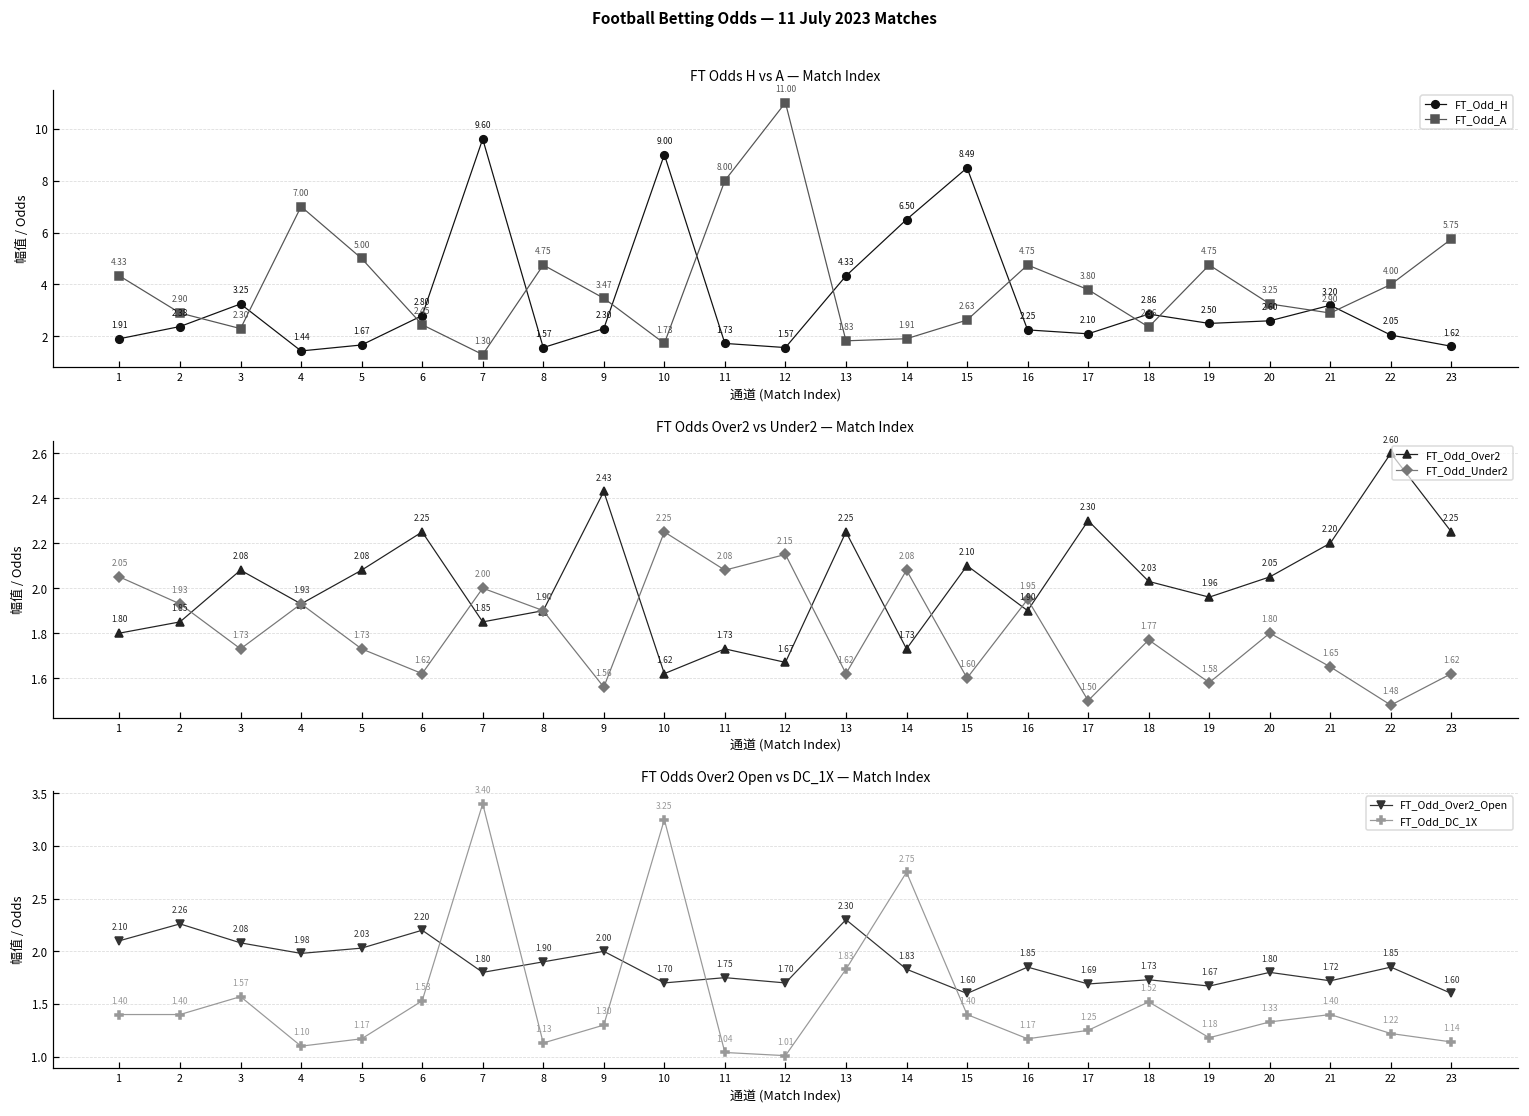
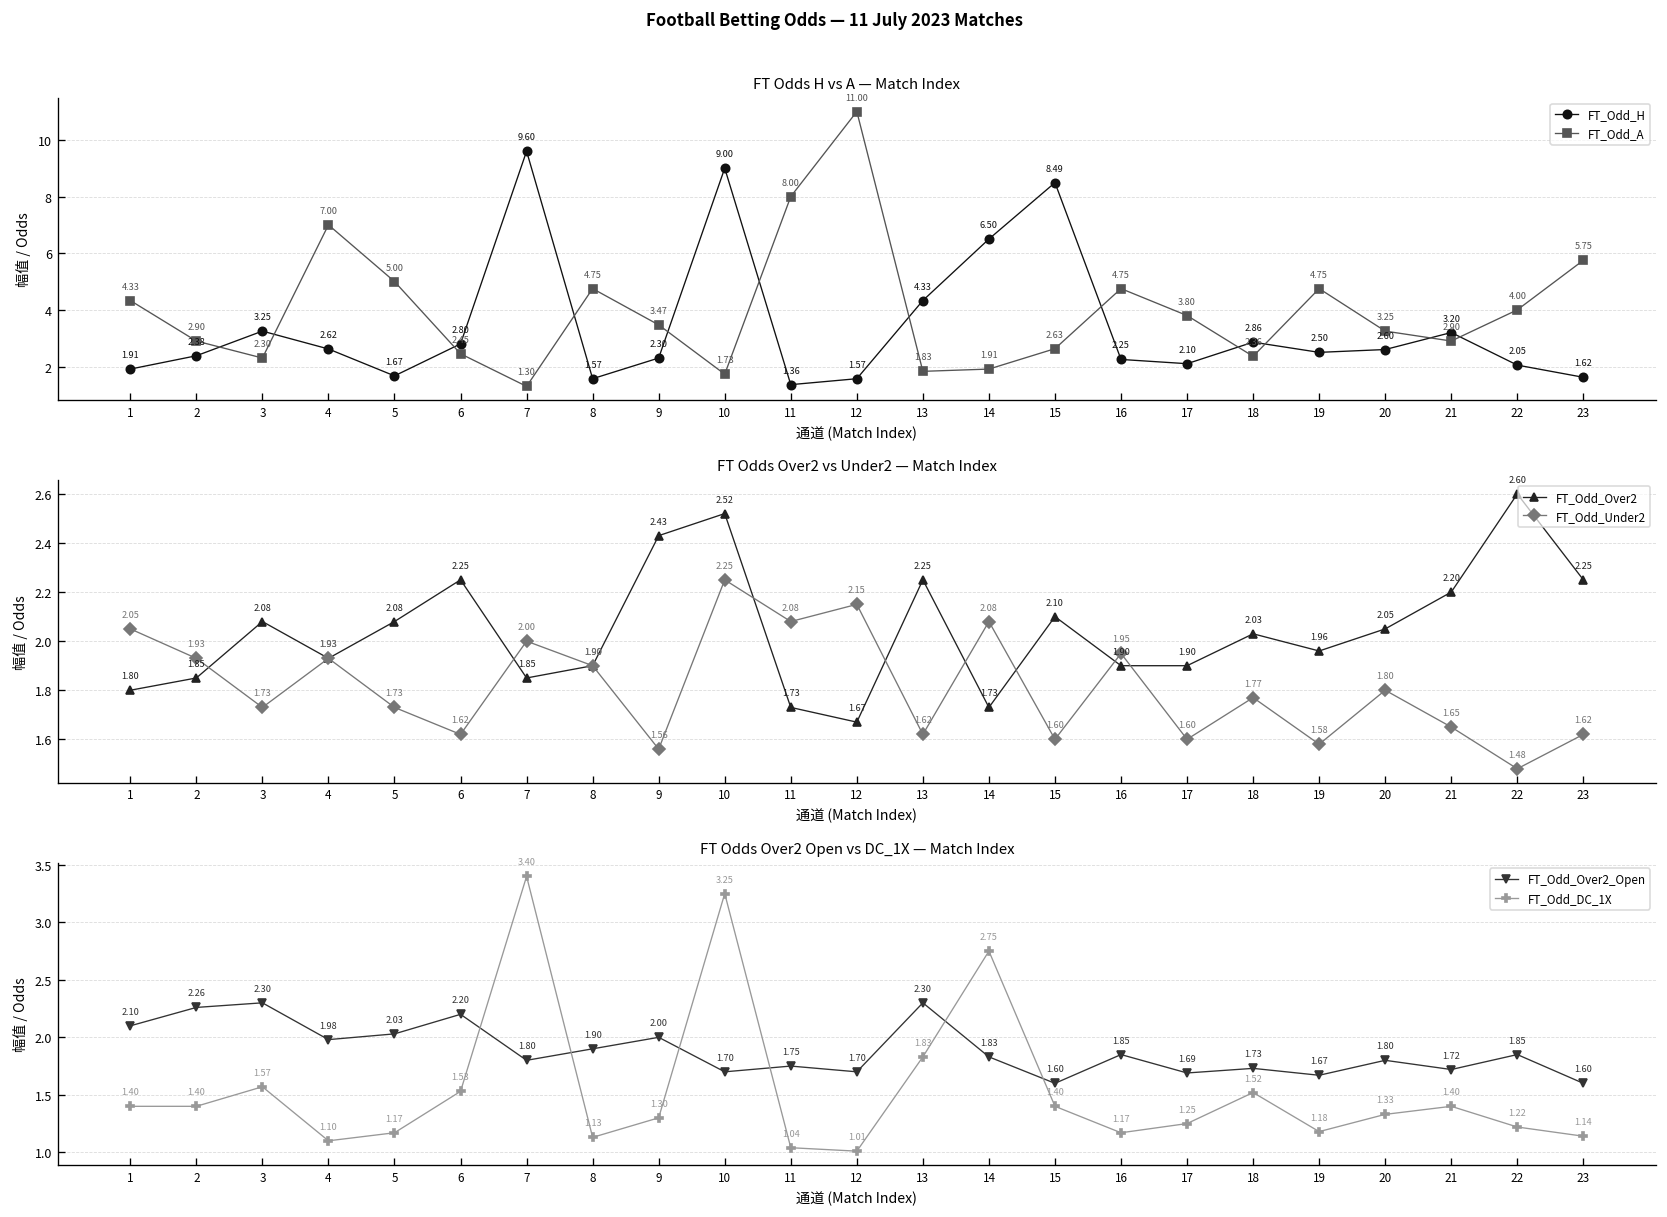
FT Odds H vs A — Match Index, FT_Odd_H, 4: 1.44 -> 2.62
FT Odds H vs A — Match Index, FT_Odd_H, 11: 1.73 -> 1.36
FT Odds Over2 vs Under2 — Match Index, FT_Odd_Over2, 10: 1.62 -> 2.52
FT Odds Over2 vs Under2 — Match Index, FT_Odd_Over2, 17: 2.30 -> 1.90
FT Odds Over2 vs Under2 — Match Index, FT_Odd_Under2, 17: 1.50 -> 1.60
FT Odds Over2 Open vs DC_1X — Match Index, FT_Odd_Over2_Open, 3: 2.08 -> 2.30
